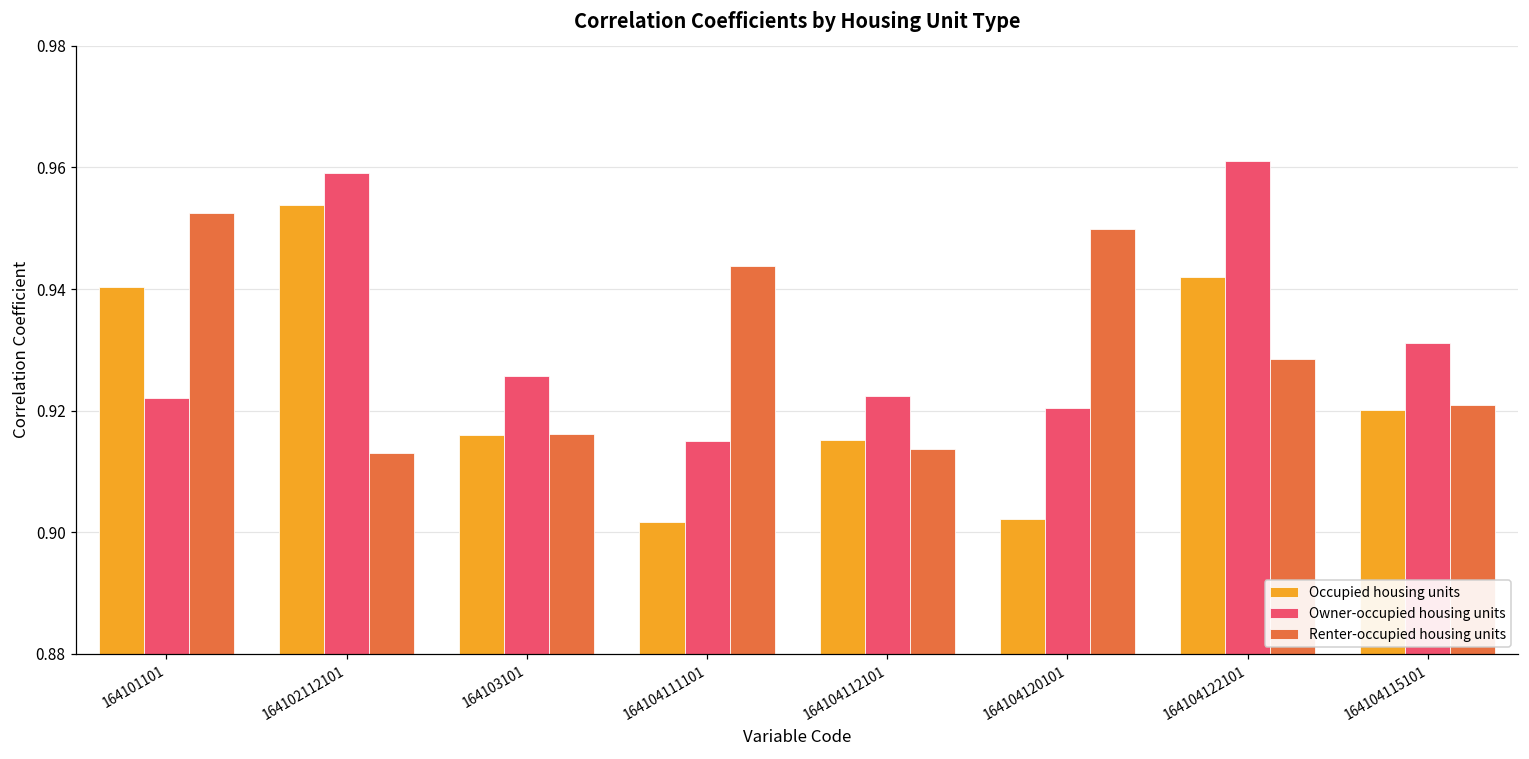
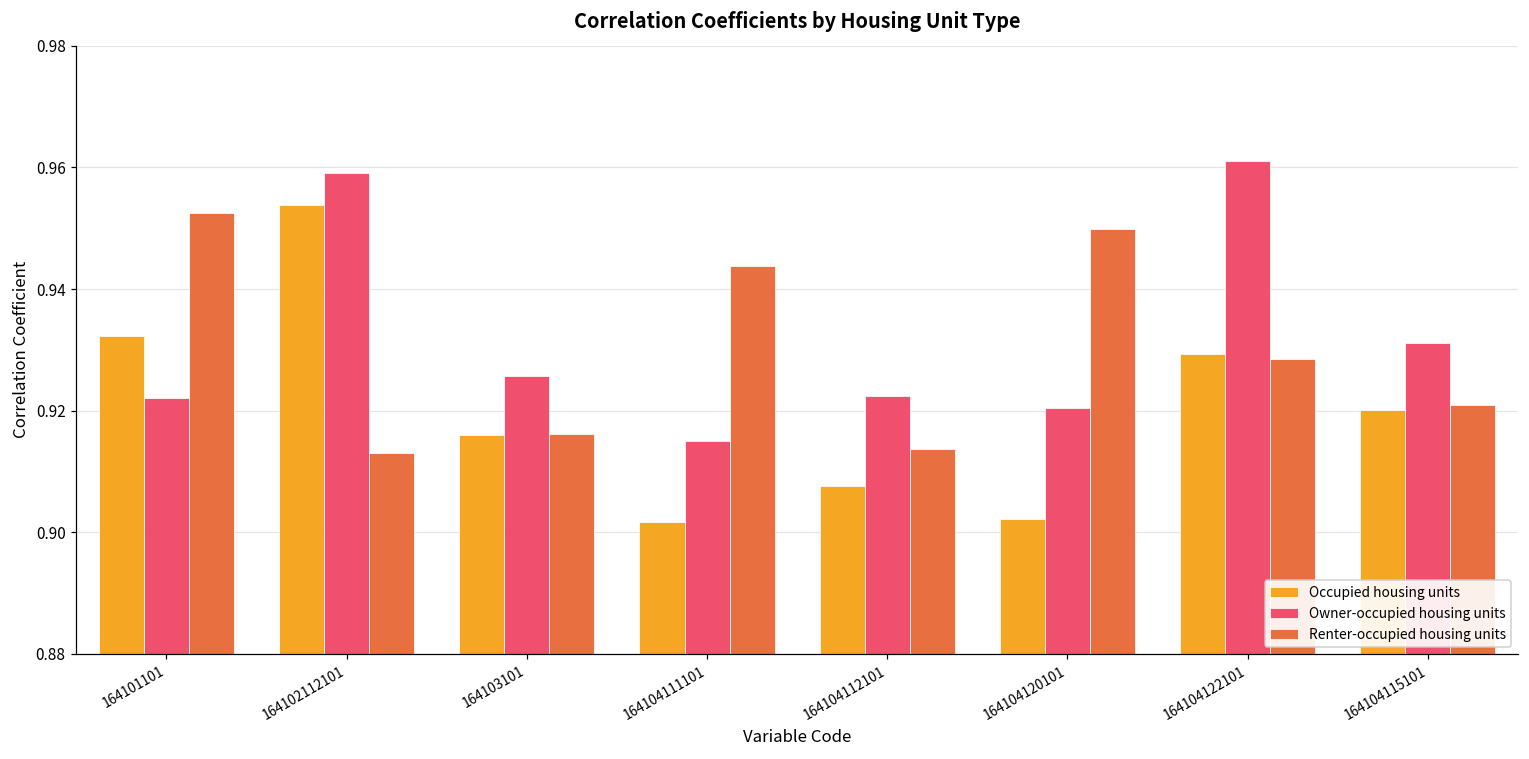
Occupied housing units, 164101101: 0.940 -> 0.932
Occupied housing units, 164104112101: 0.915 -> 0.908
Occupied housing units, 164104122101: 0.942 -> 0.929
